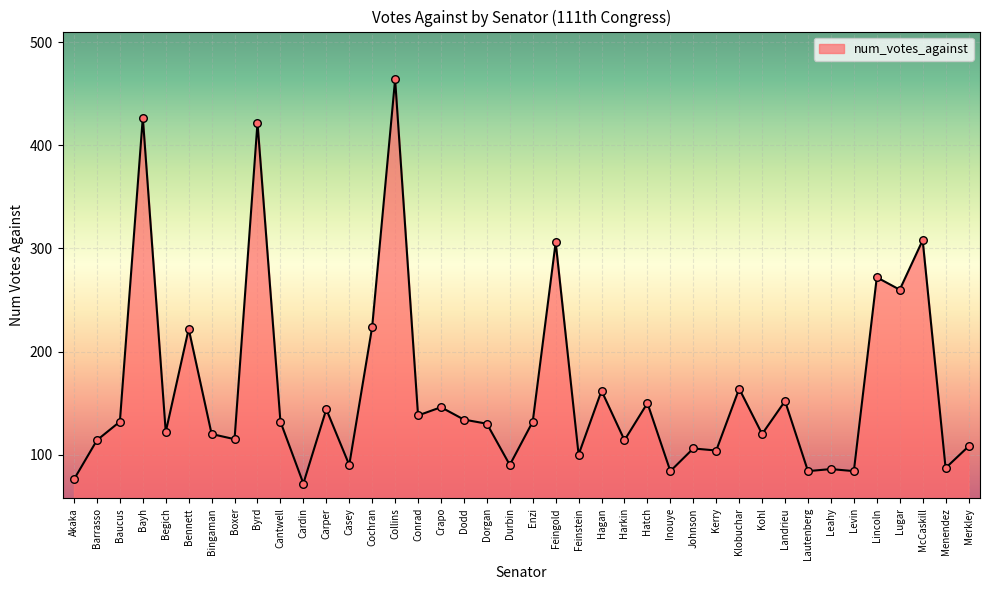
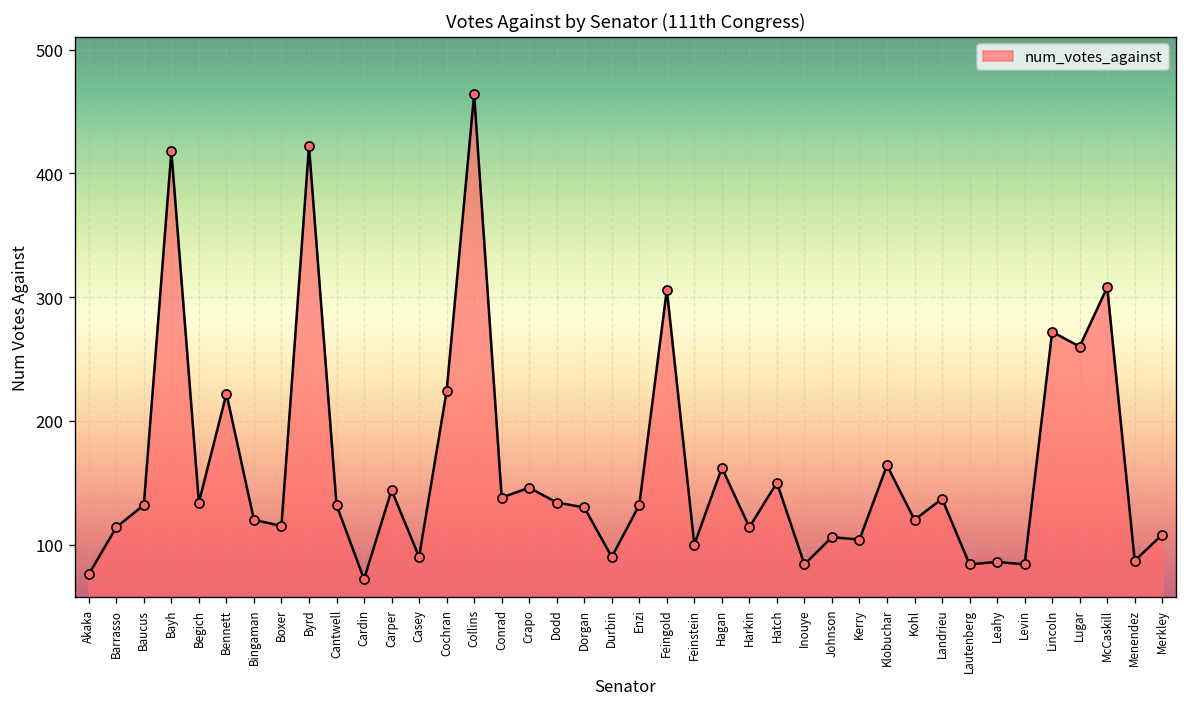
Bayh: 427 -> 418
Begich: 122 -> 134
Landrieu: 152 -> 137
